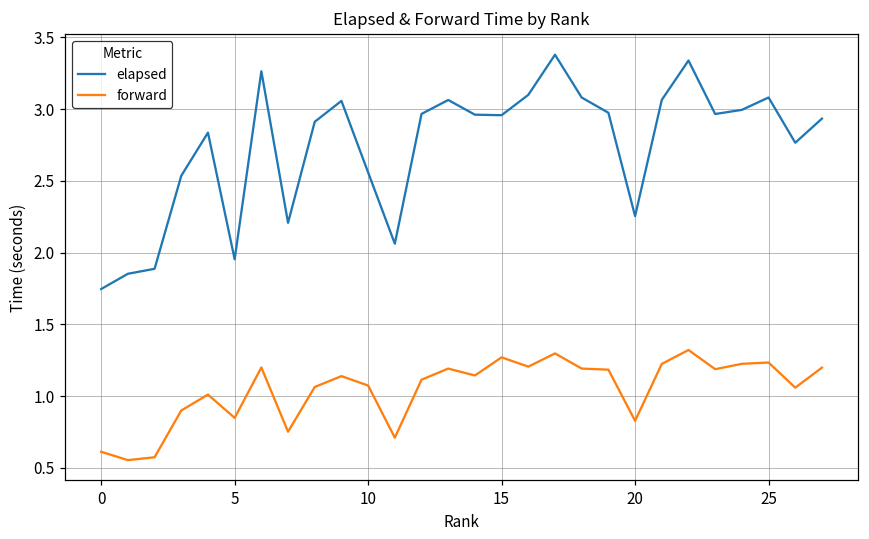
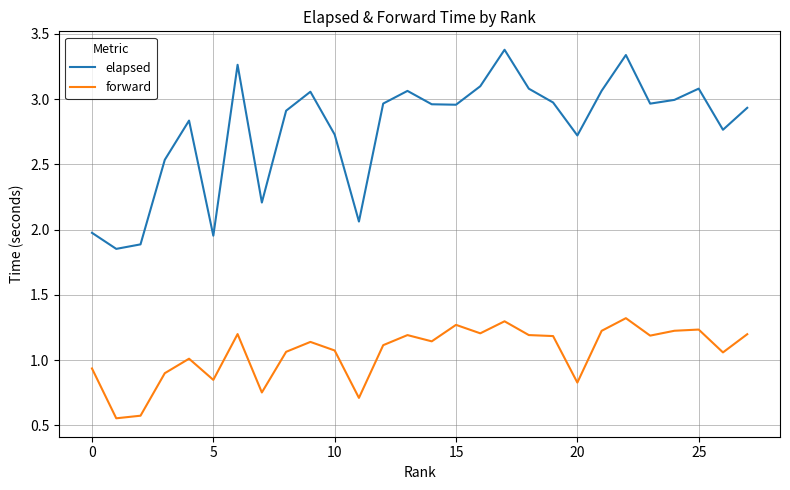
elapsed, 0: 1.75 -> 1.98
forward, 0: 0.61 -> 0.94
elapsed, 10: 2.56 -> 2.73
elapsed, 20: 2.25 -> 2.72
